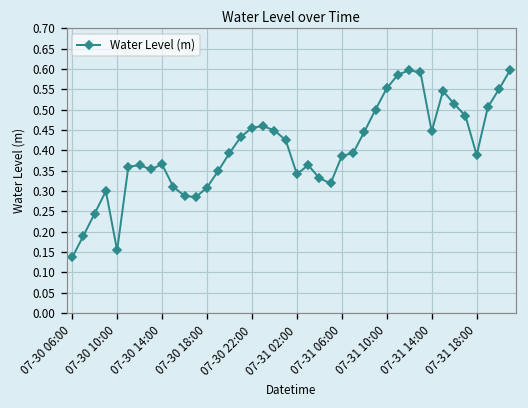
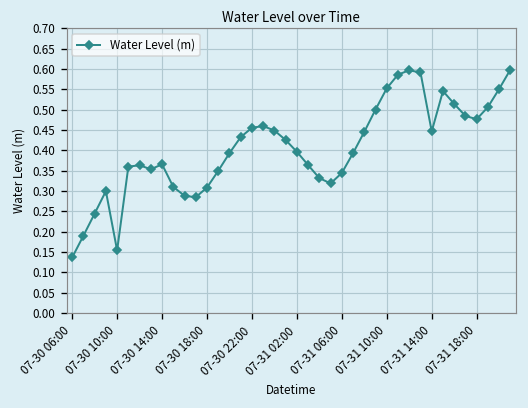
07-31 02:00: 0.34 -> 0.40
07-31 06:00: 0.39 -> 0.34
07-31 18:00: 0.39 -> 0.48
